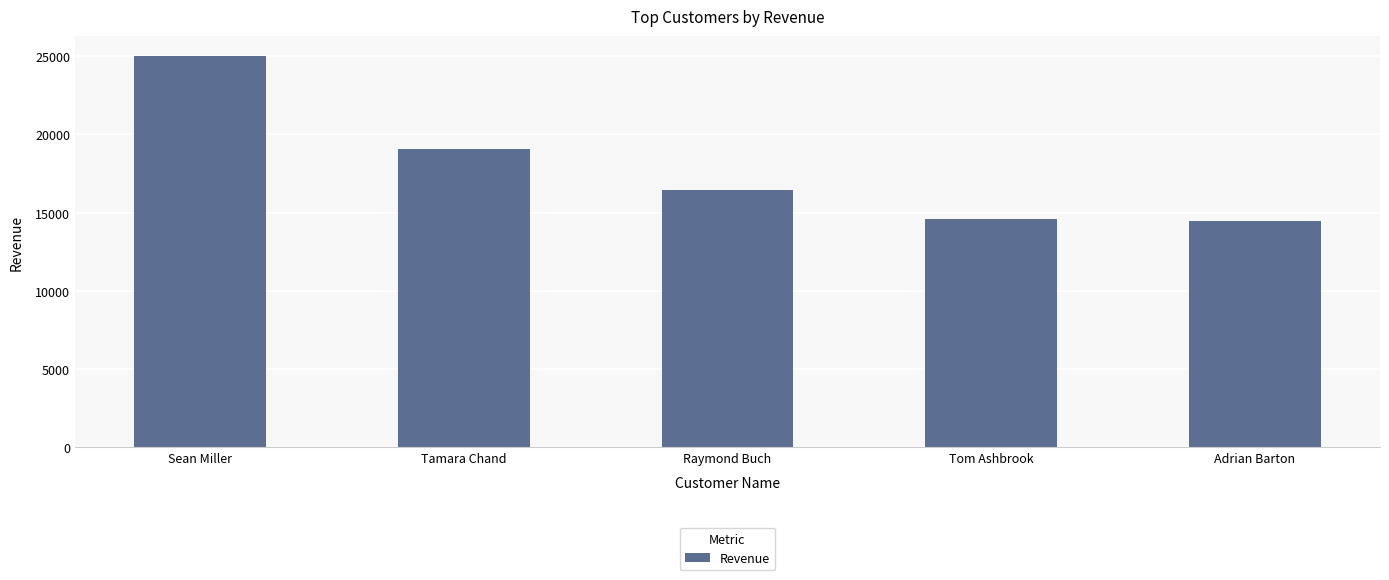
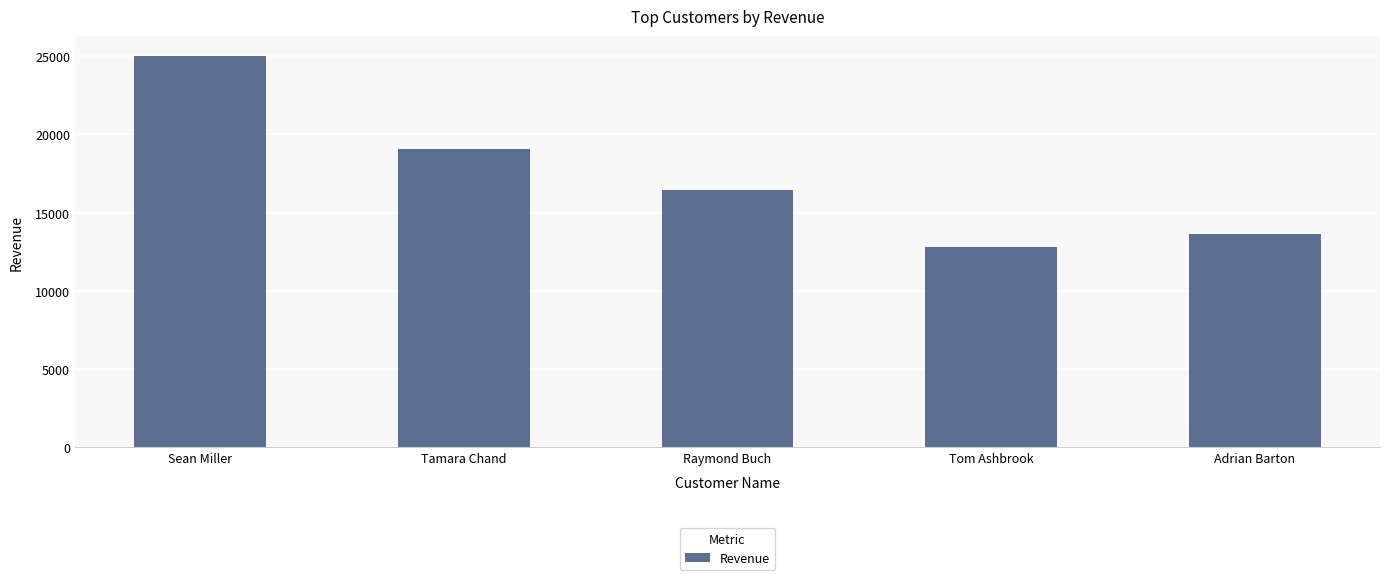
Tom Ashbrook: 14600 -> 12800
Adrian Barton: 14500 -> 13700
